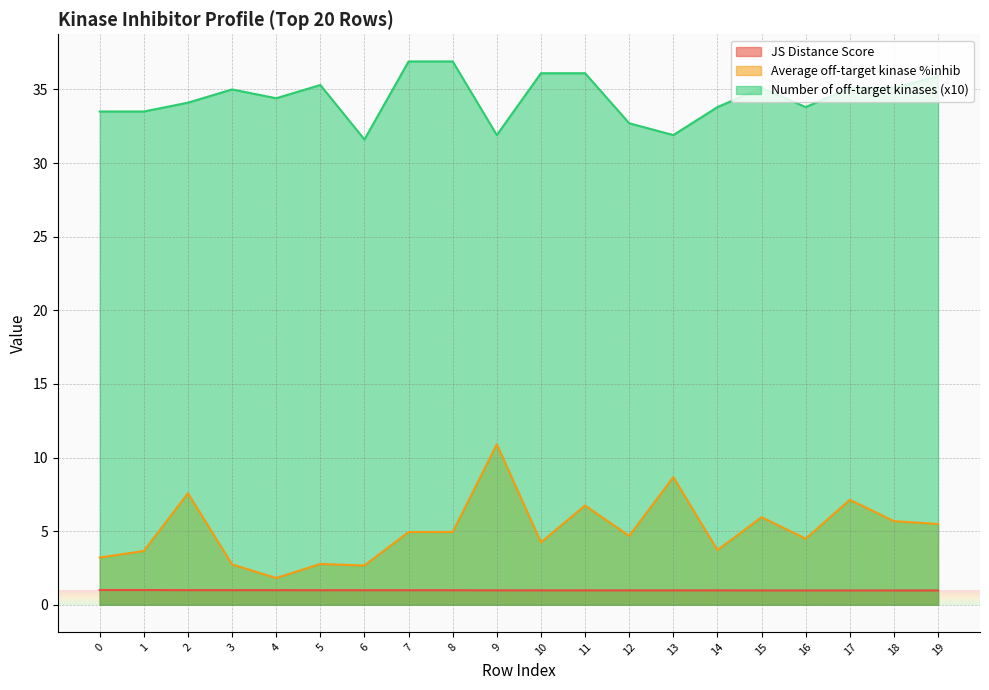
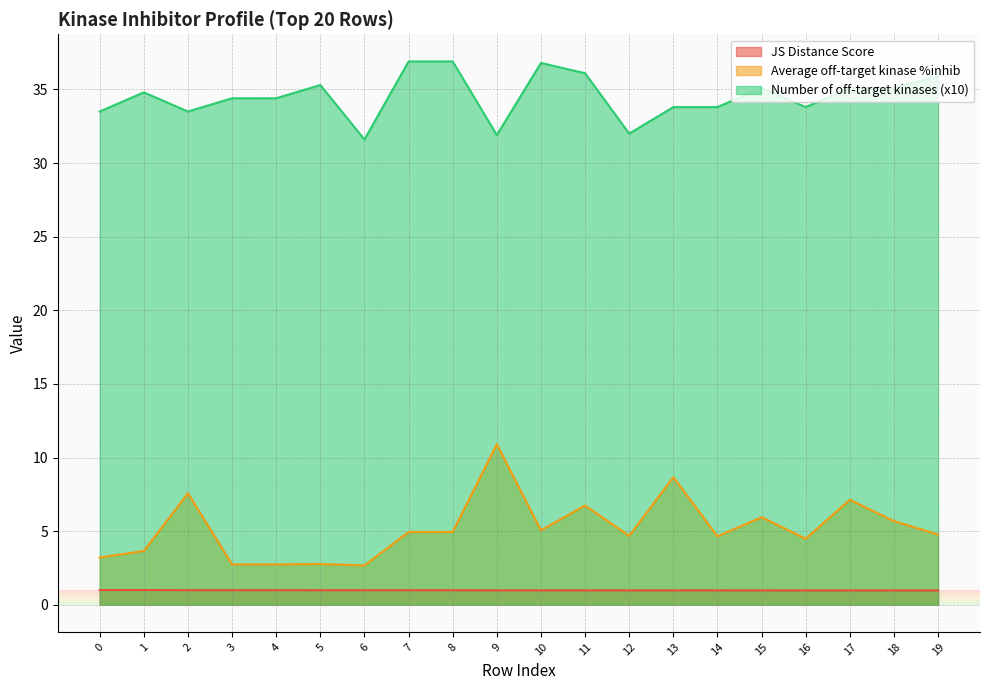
Number of off-target kinases (x10), 1: 33.5 -> 34.8
Number of off-target kinases (x10), 2: 34.1 -> 33.5
Number of off-target kinases (x10), 3: 35.0 -> 34.4
Average off-target kinase %inhib, 4: 1.8 -> 2.7
Average off-target kinase %inhib, 10: 4.2 -> 5.1
Number of off-target kinases (x10), 10: 36.1 -> 36.8
Number of off-target kinases (x10), 12: 32.7 -> 32.0
Number of off-target kinases (x10), 13: 31.9 -> 33.8
Average off-target kinase %inhib, 14: 3.7 -> 4.6
Average off-target kinase %inhib, 19: 5.5 -> 4.8
